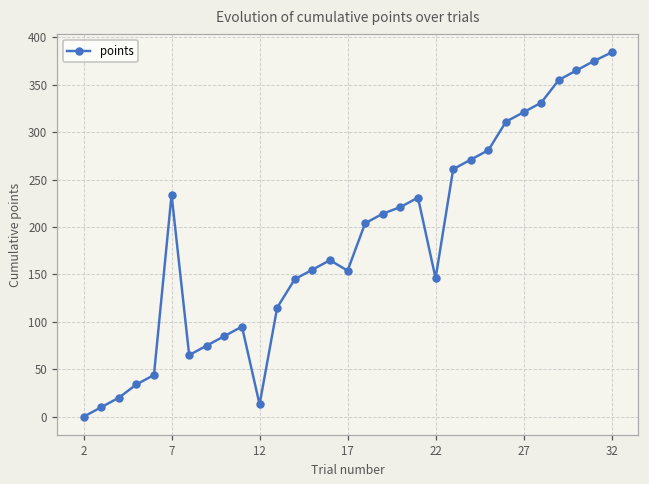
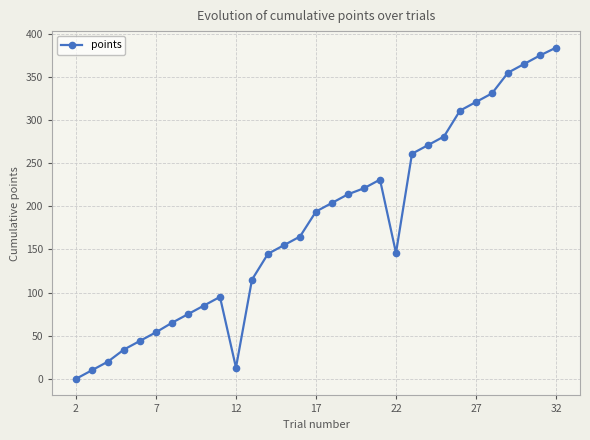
7: 230 -> 50
17: 150 -> 190
